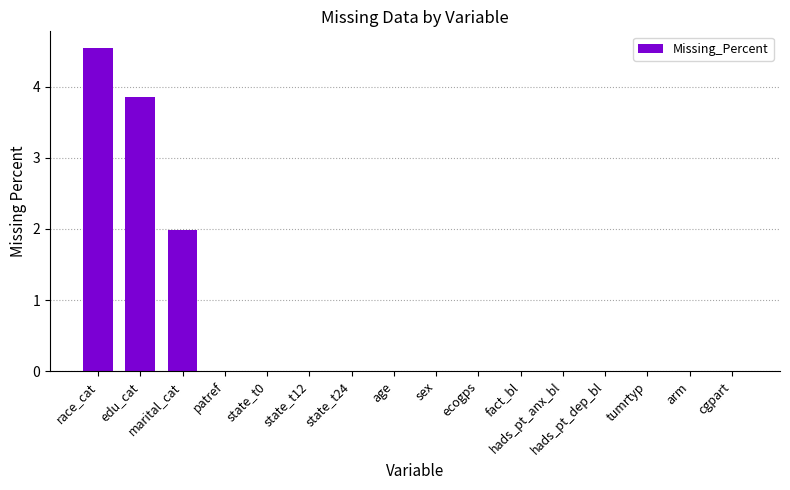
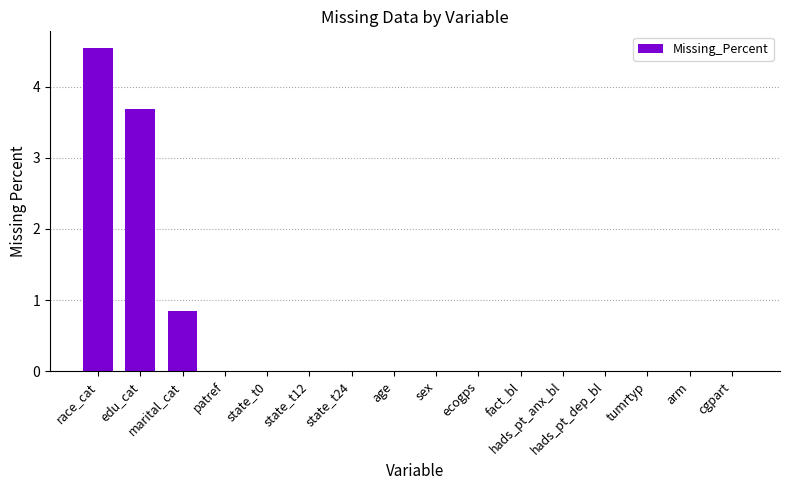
edu_cat: 3.9 -> 3.7
marital_cat: 2.0 -> 0.8
